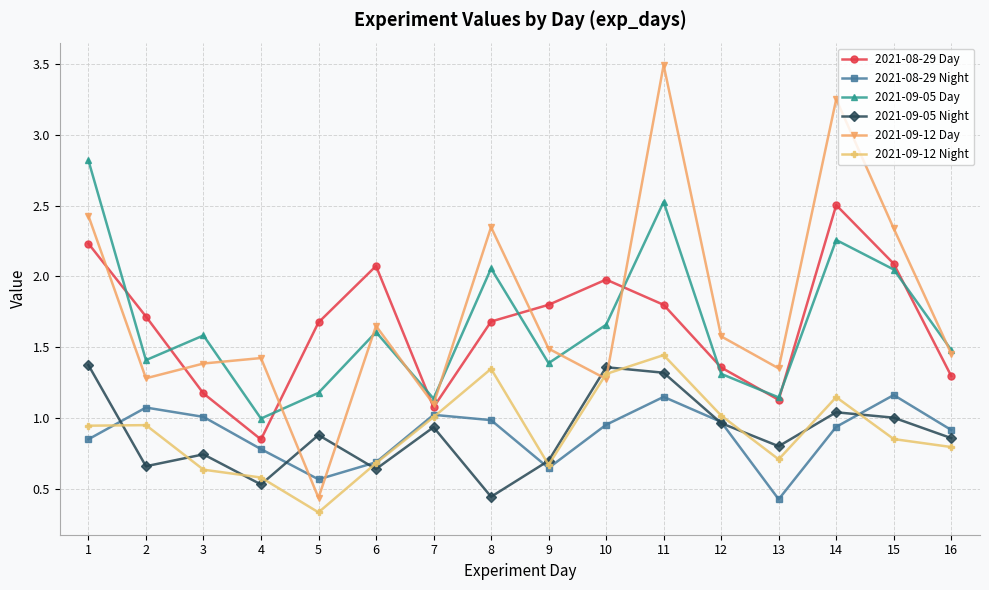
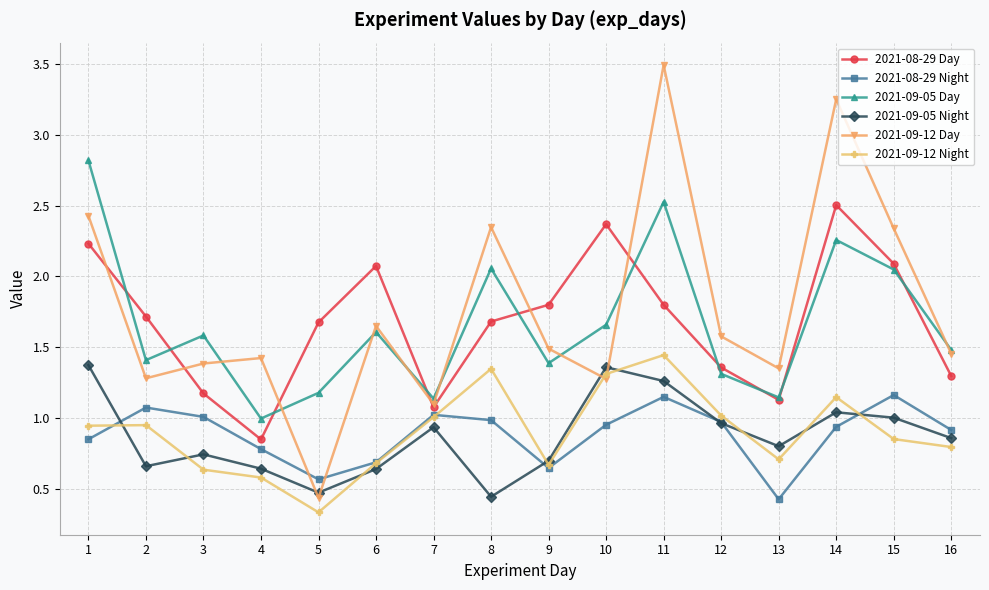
2021-09-05 Night, 4: 0.53 -> 0.64
2021-09-05 Night, 5: 0.88 -> 0.47
2021-08-29 Day, 10: 1.98 -> 2.37
2021-09-05 Night, 11: 1.32 -> 1.26
